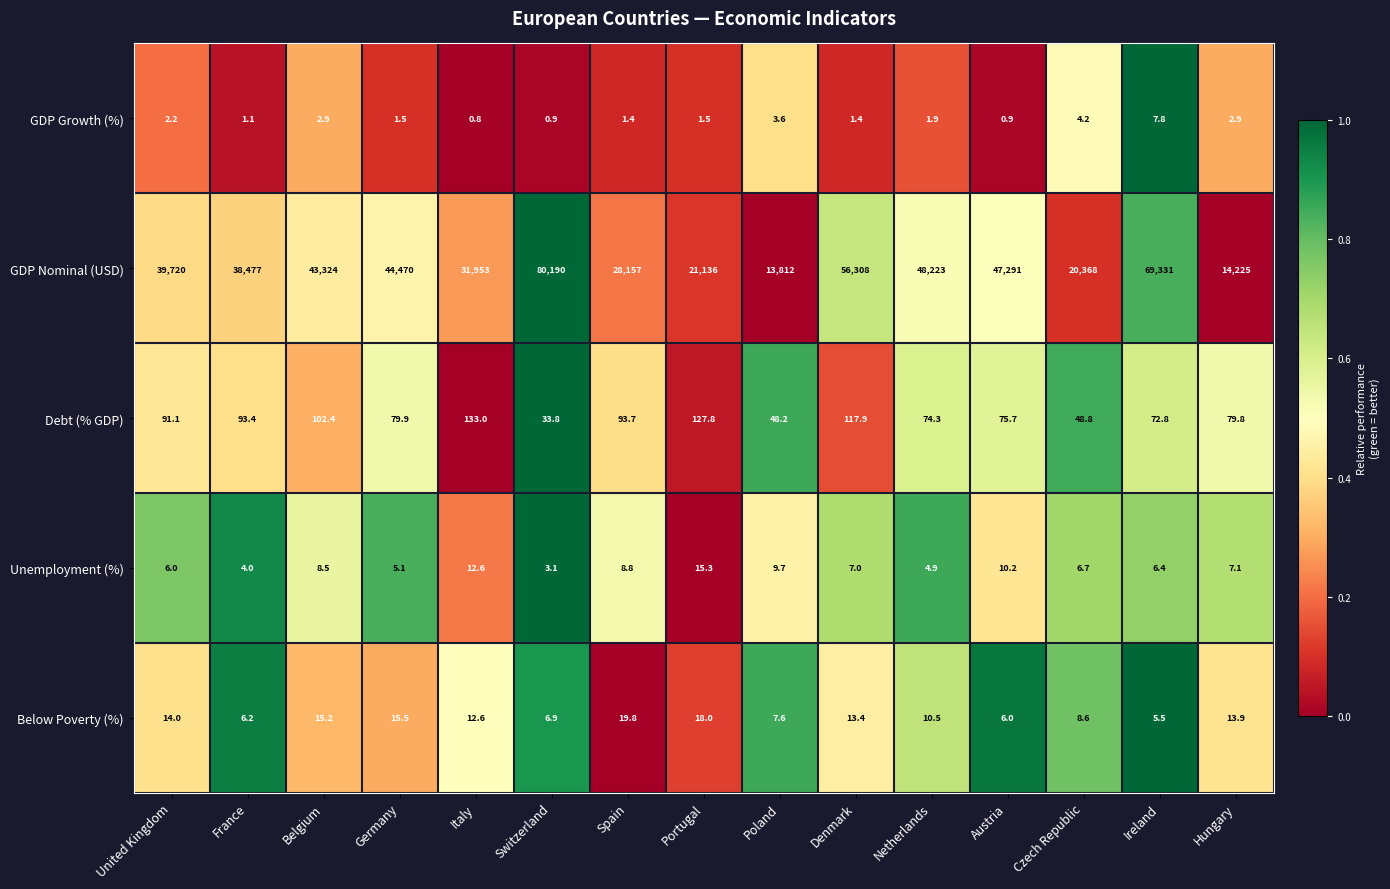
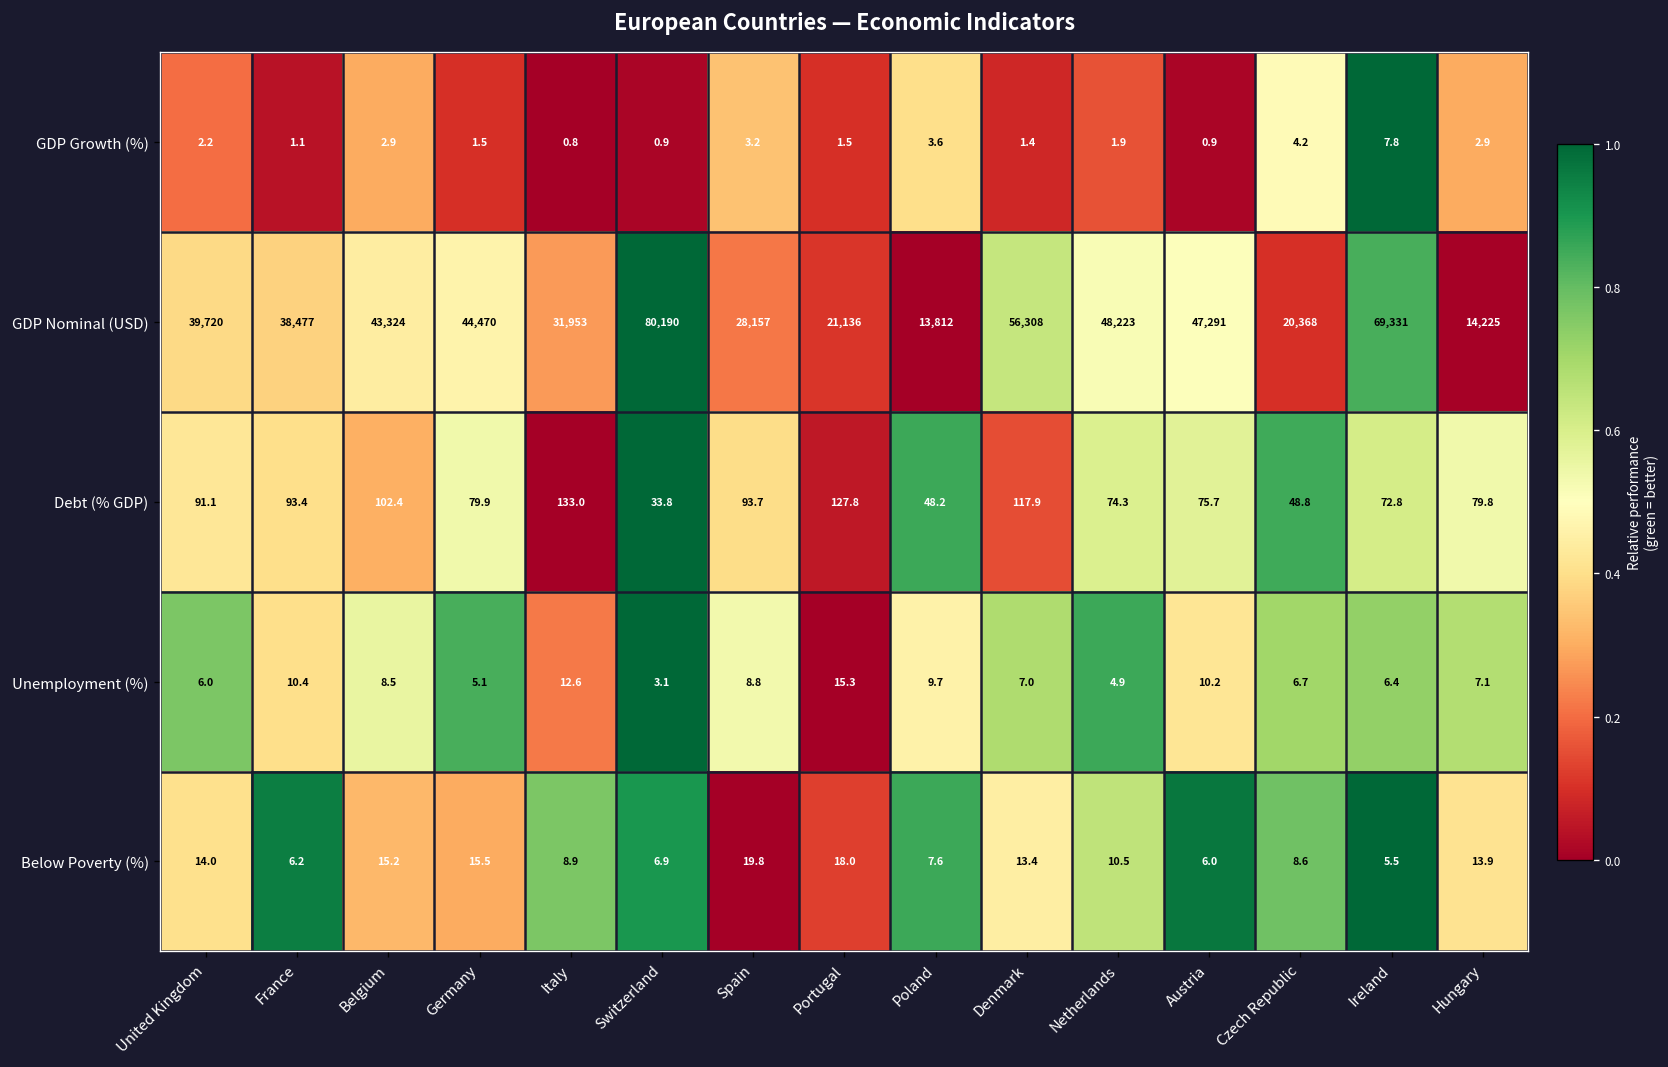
GDP Growth (%), Spain: 1.4 -> 3.2
Unemployment (%), France: 4.0 -> 10.4
Below Poverty (%), Italy: 12.6 -> 8.9
